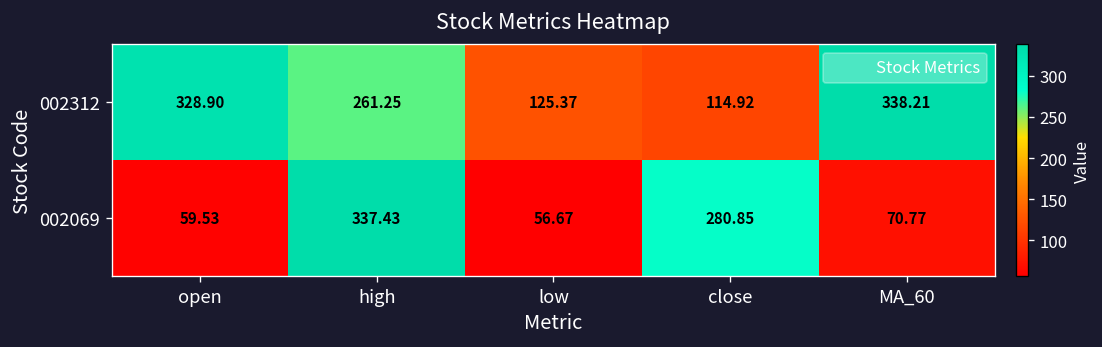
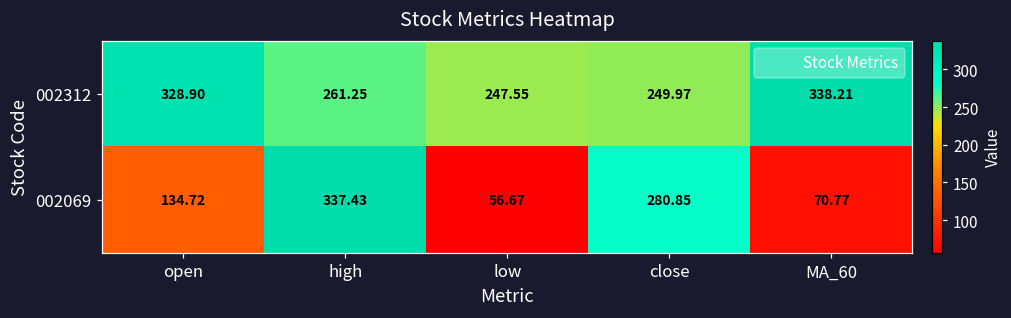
002312, low: 125.37 -> 247.55
002312, close: 114.92 -> 249.97
002069, open: 59.53 -> 134.72
